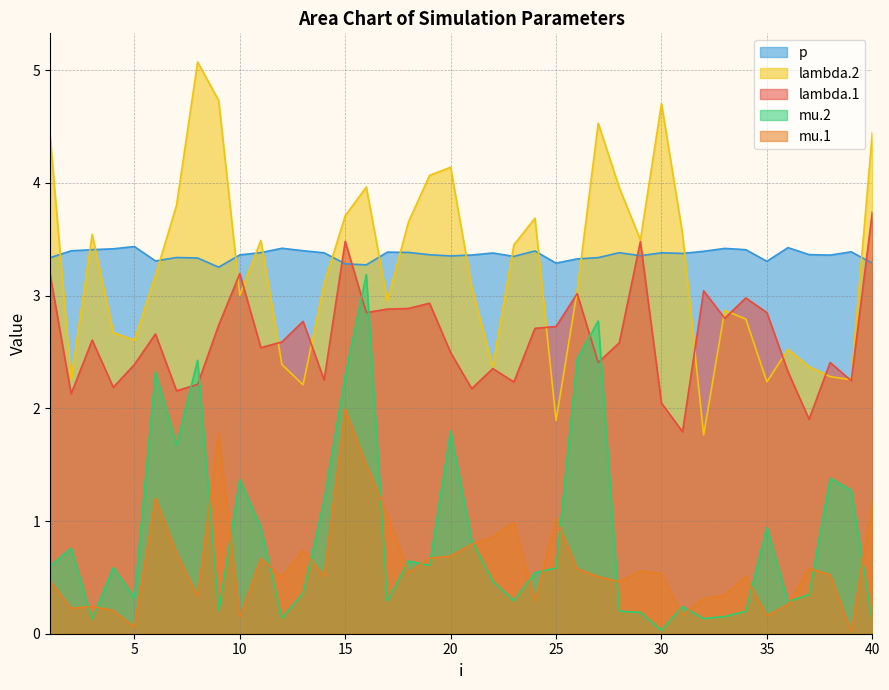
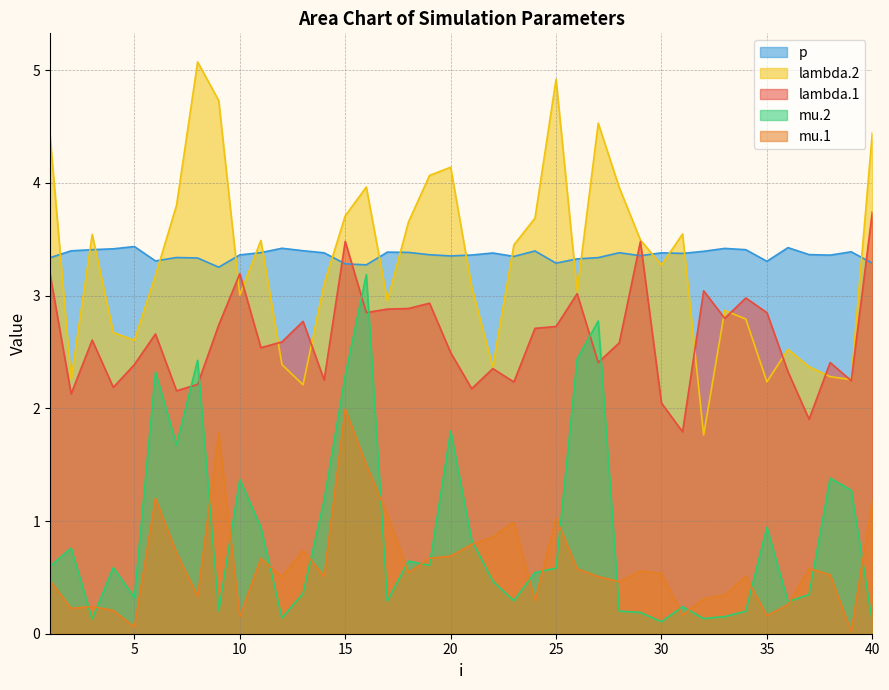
lambda.2, 25: 1.89 -> 4.92
lambda.2, 30: 4.70 -> 3.27
mu.2, 30: 0.03 -> 0.11
